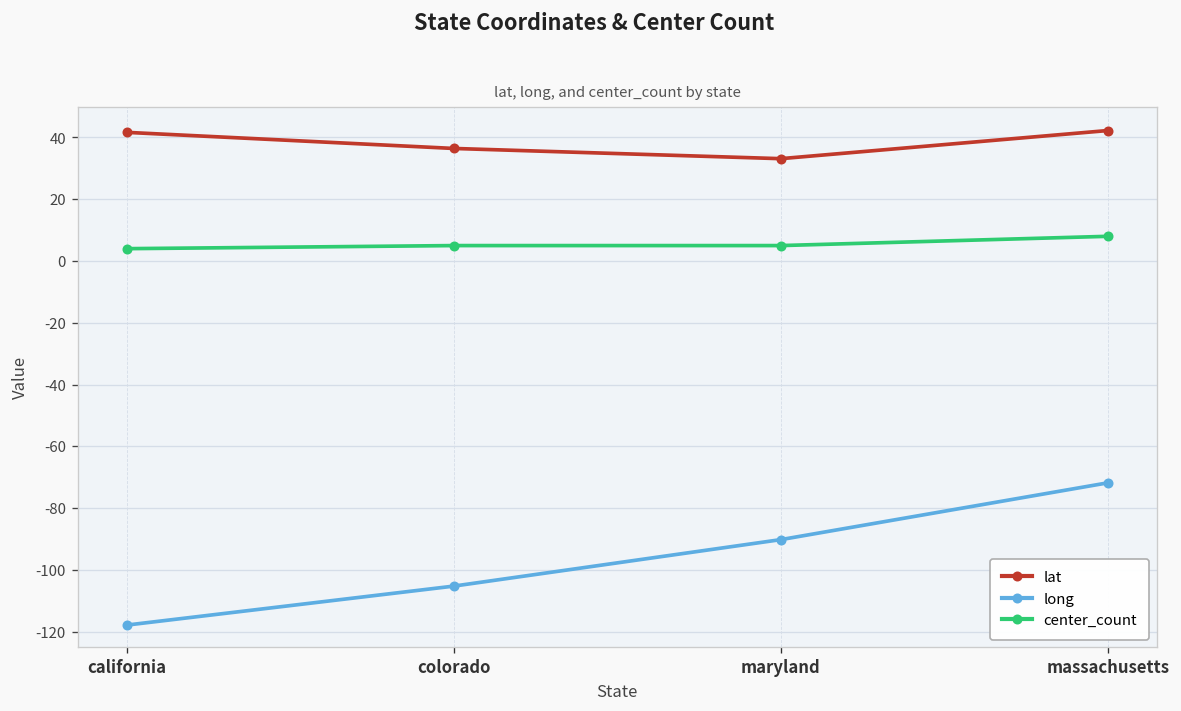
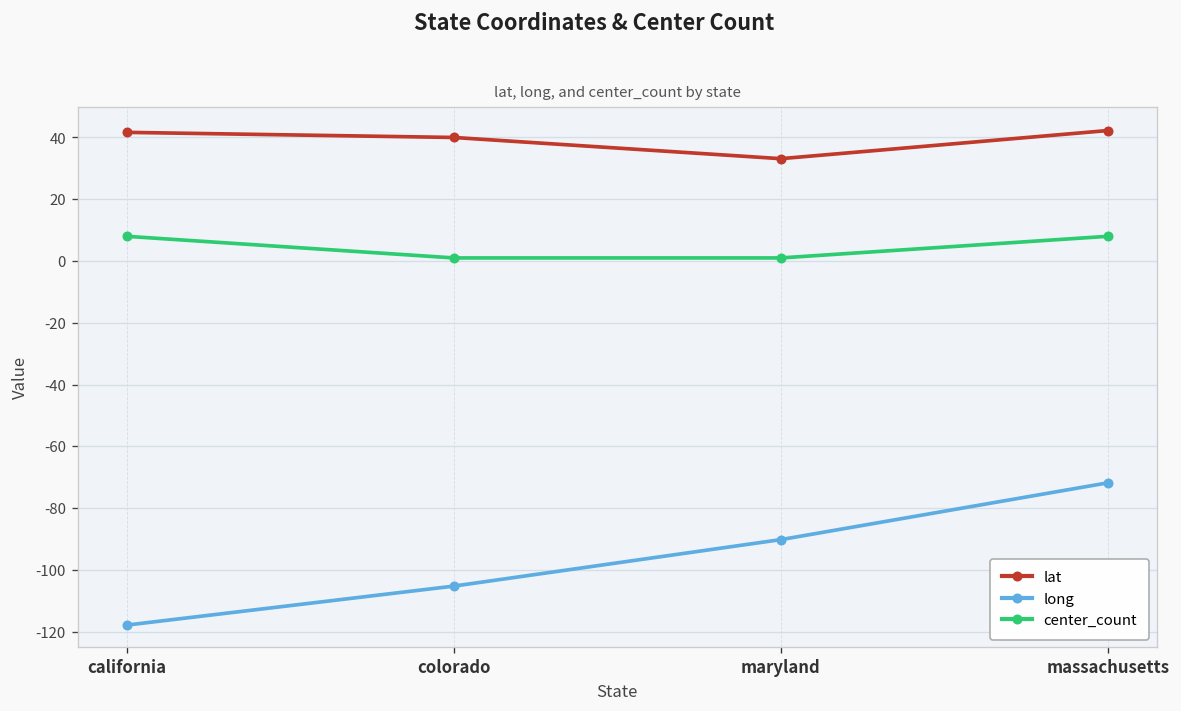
center_count, california: 4 -> 8
lat, colorado: 36 -> 40
center_count, colorado: 5 -> 1
center_count, maryland: 5 -> 1
